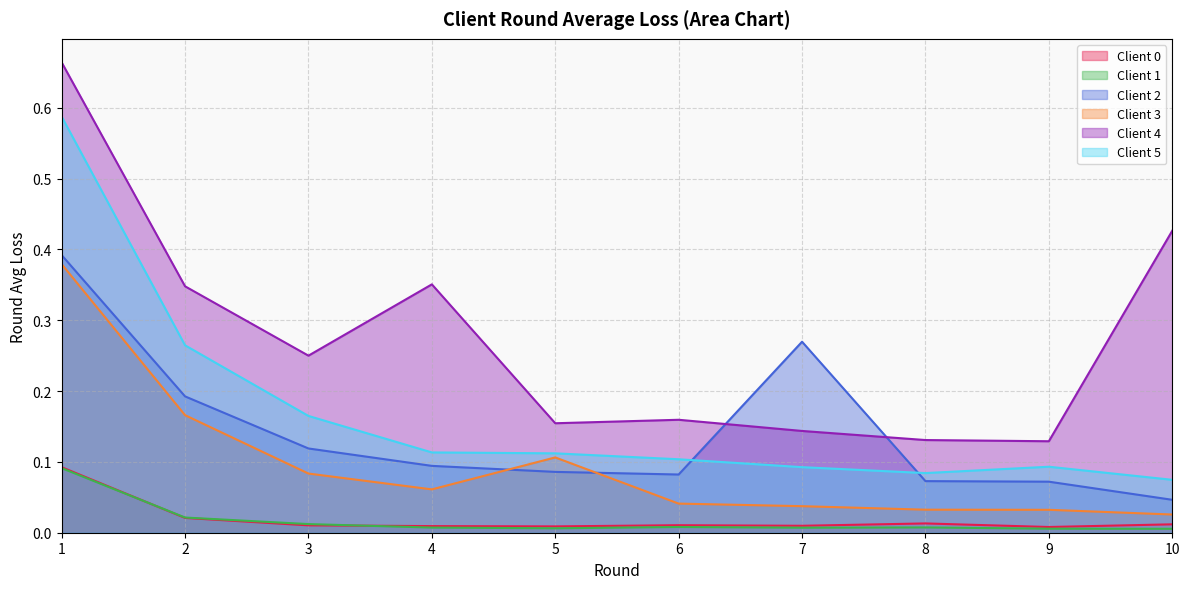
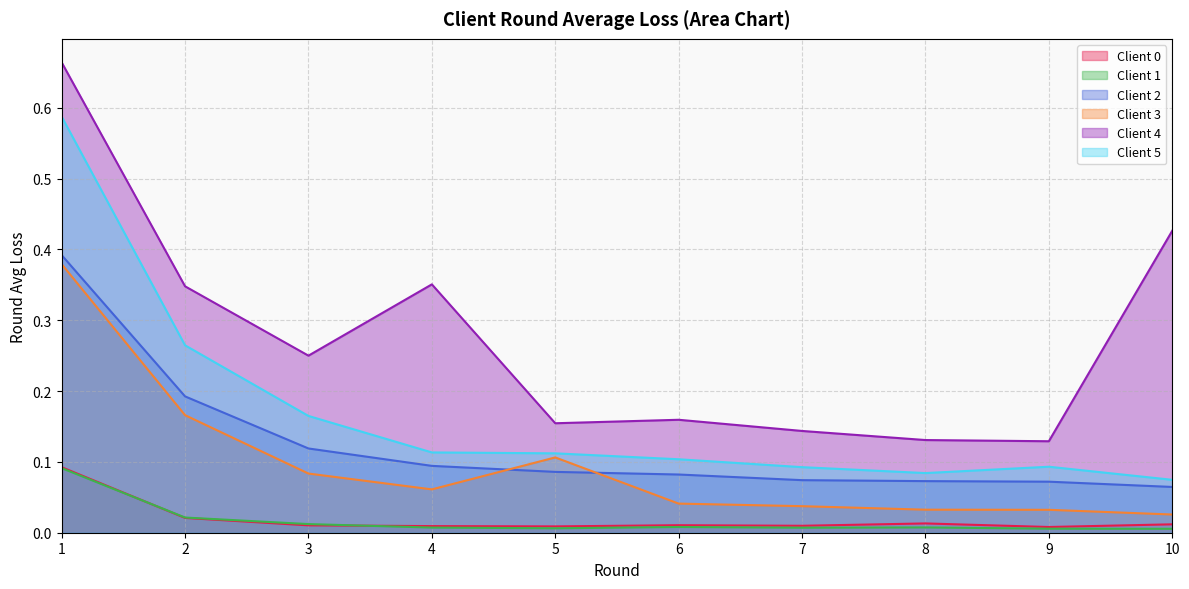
Client 2, 7: 0.27 -> 0.07
Client 2, 10: 0.05 -> 0.06
